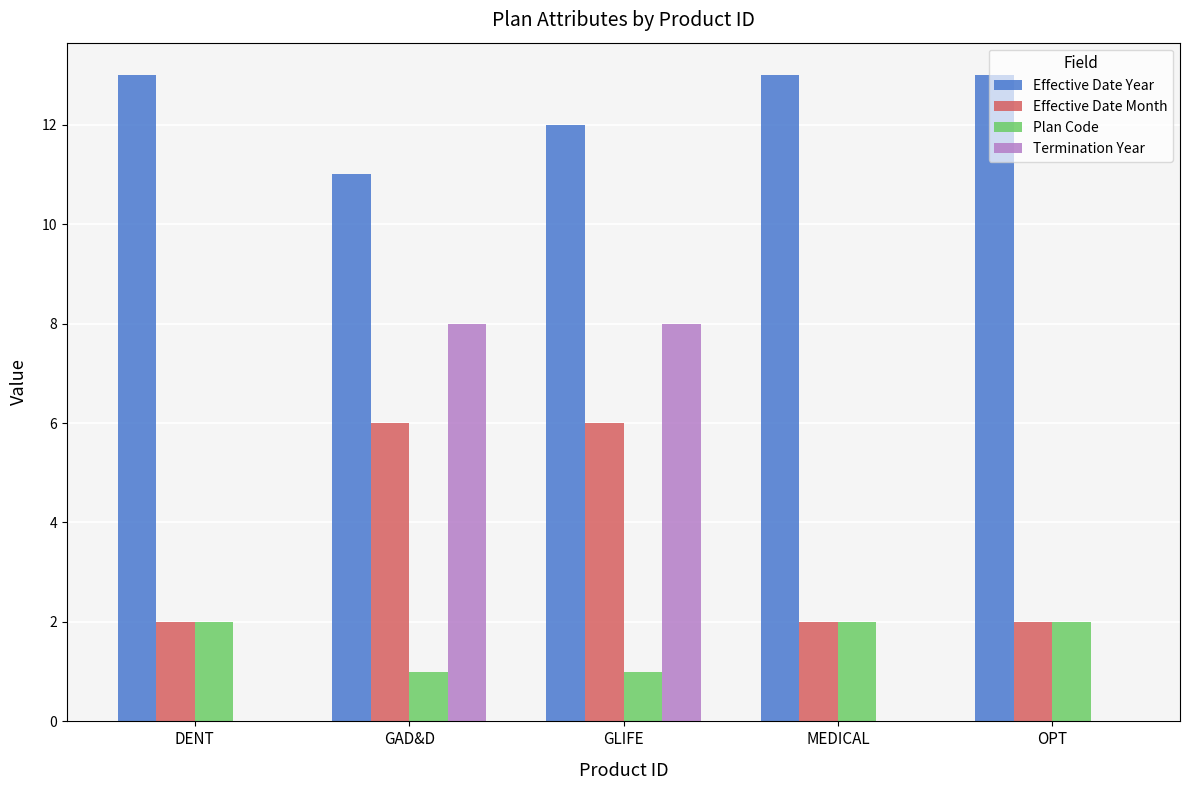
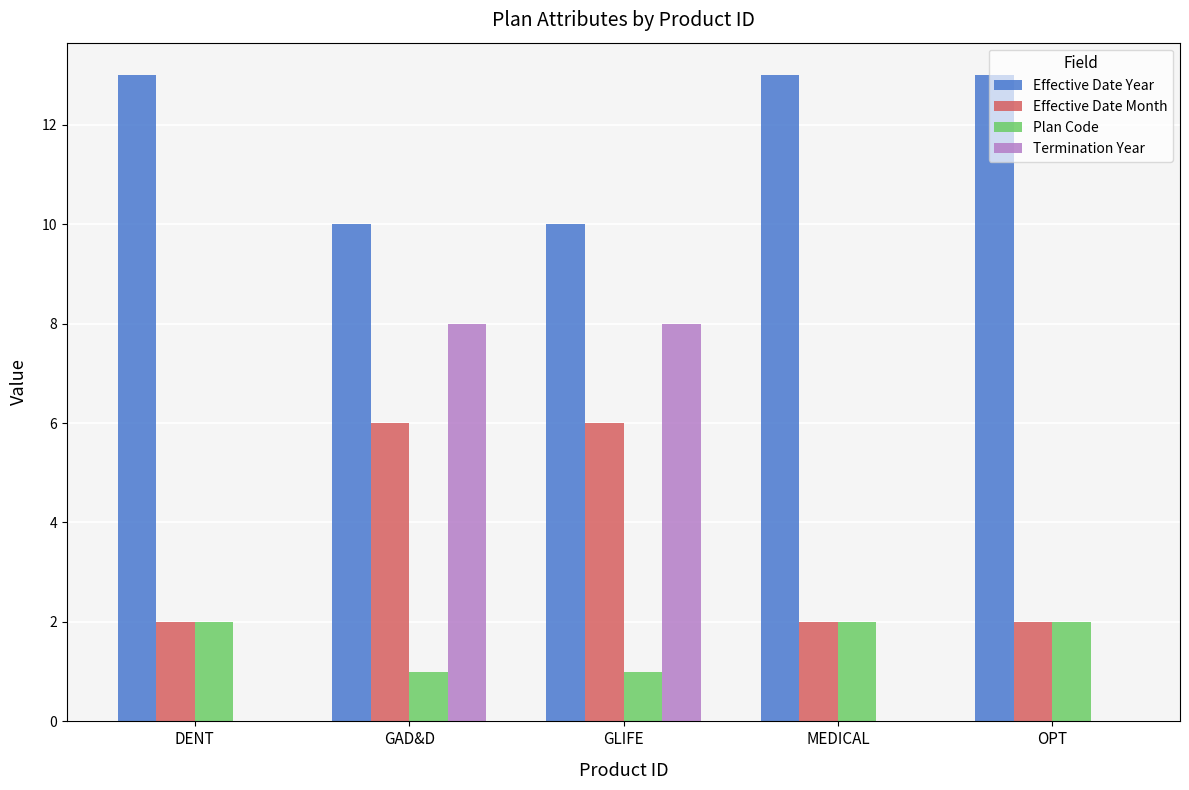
Effective Date Year, GAD&D: 11 -> 10
Effective Date Year, GLIFE: 12 -> 10
